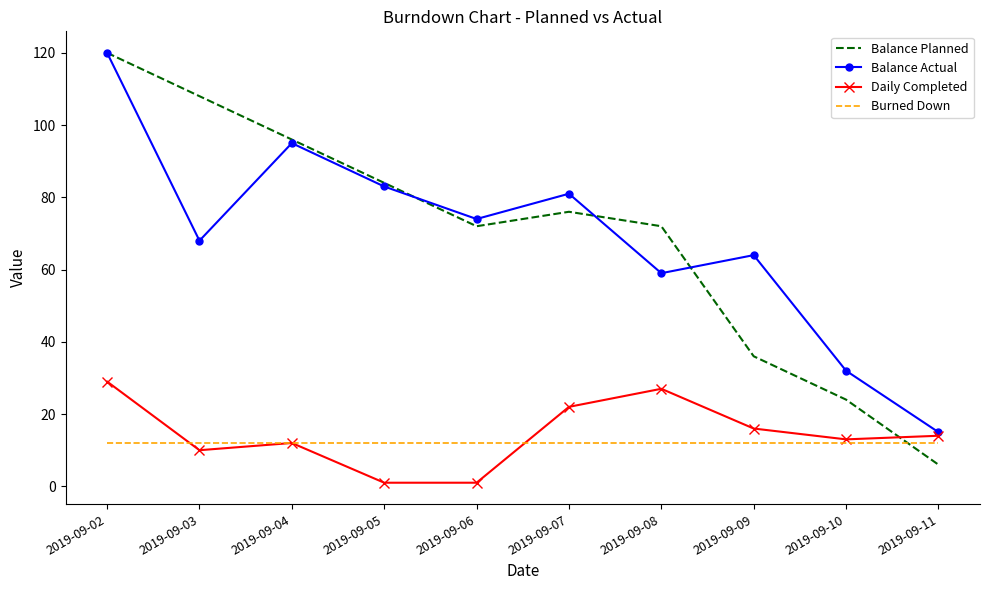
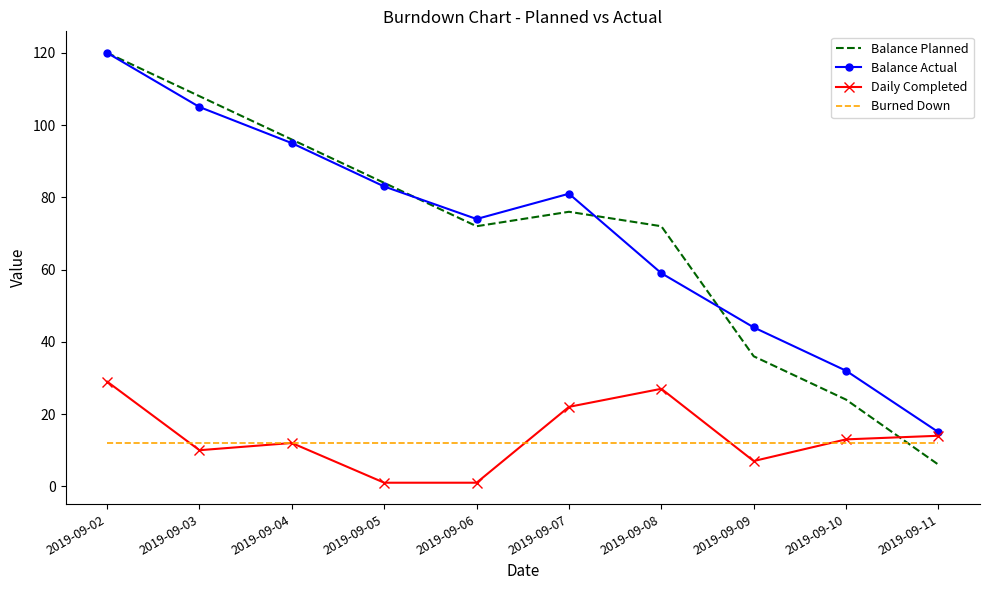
Balance Actual, 2019-09-03: 68 -> 105
Balance Actual, 2019-09-09: 64 -> 44
Daily Completed, 2019-09-09: 16 -> 7
